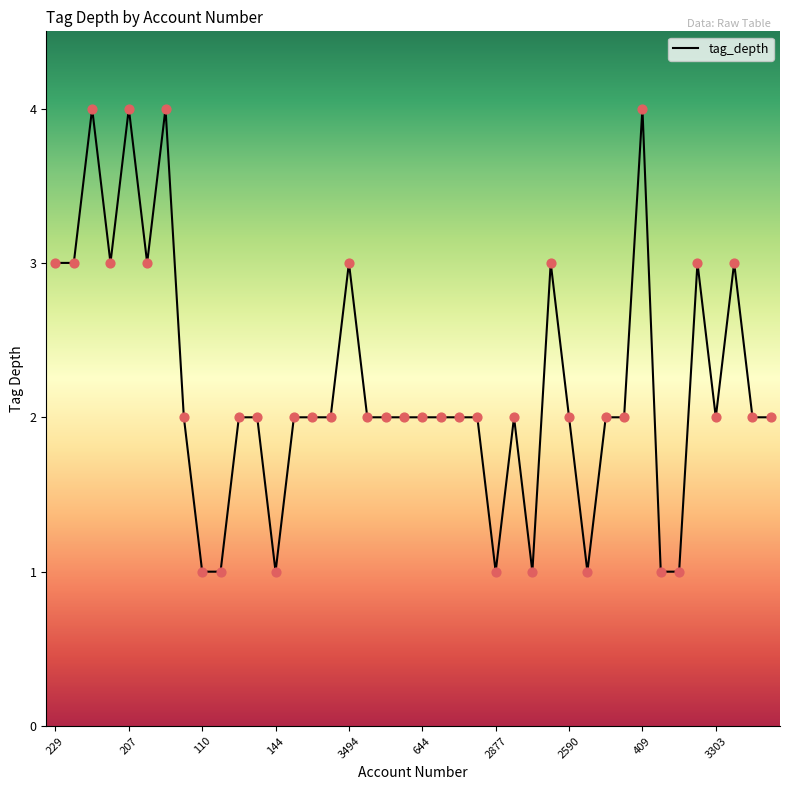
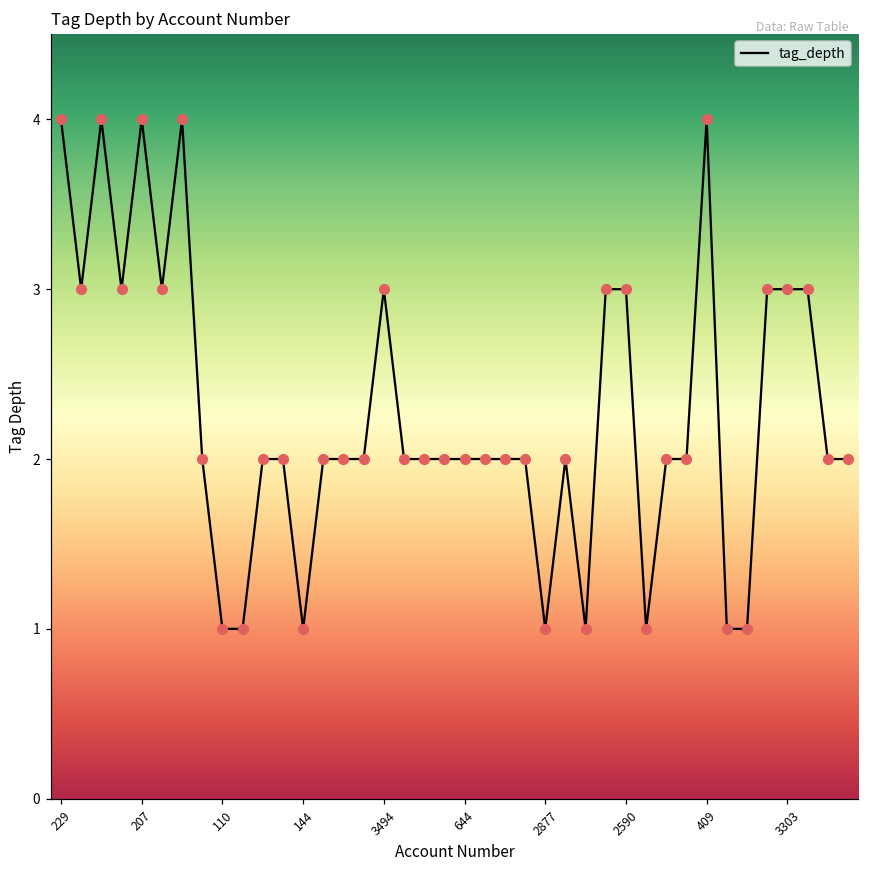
229: 3 -> 4
2590: 2 -> 3
3303: 2 -> 3
